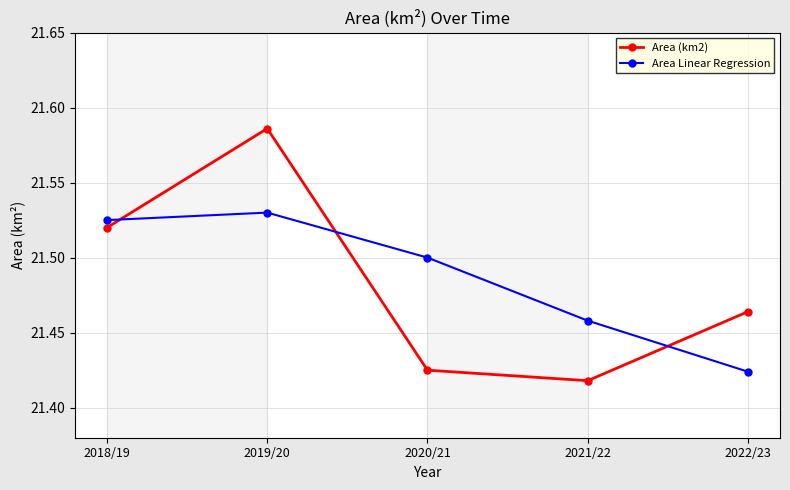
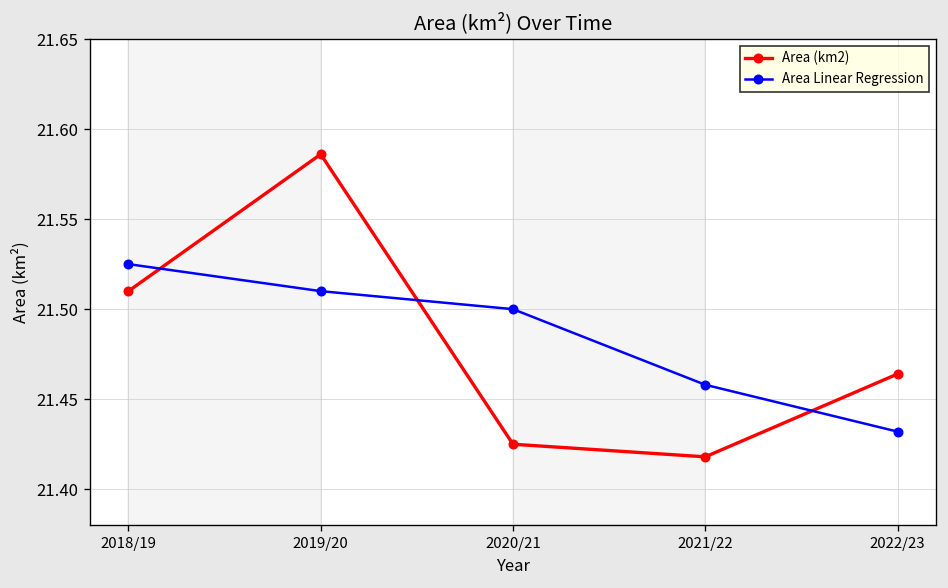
Area (km2), 2018/19: 21.52 -> 21.51
Area Linear Regression, 2019/20: 21.53 -> 21.51
Area Linear Regression, 2022/23: 21.424 -> 21.432
